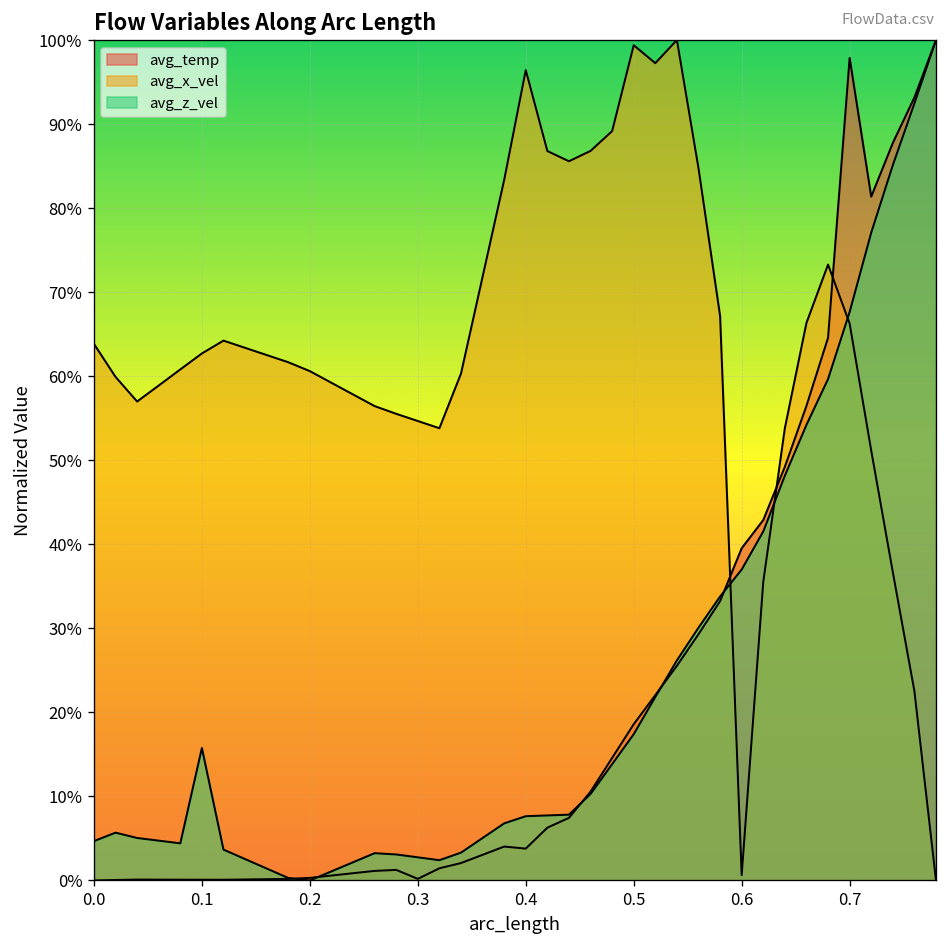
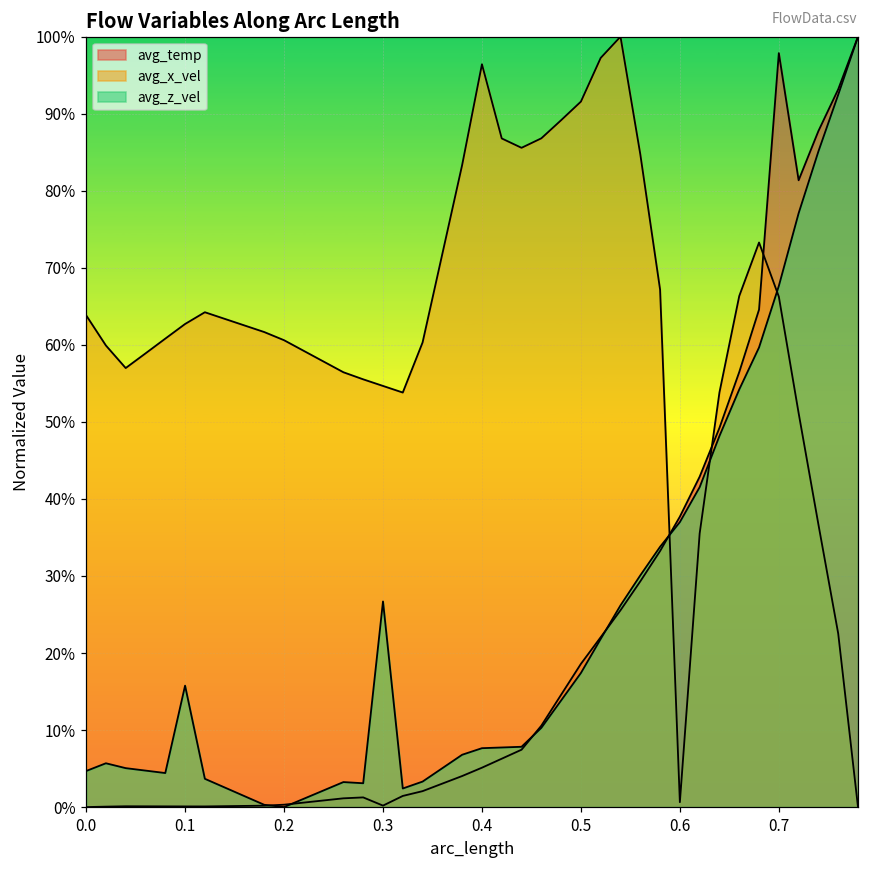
avg_z_vel, 0.3: 3% -> 27%
avg_temp, 0.4: 4% -> 5%
avg_x_vel, 0.5: 99% -> 92%
avg_temp, 0.6: 40% -> 38%
